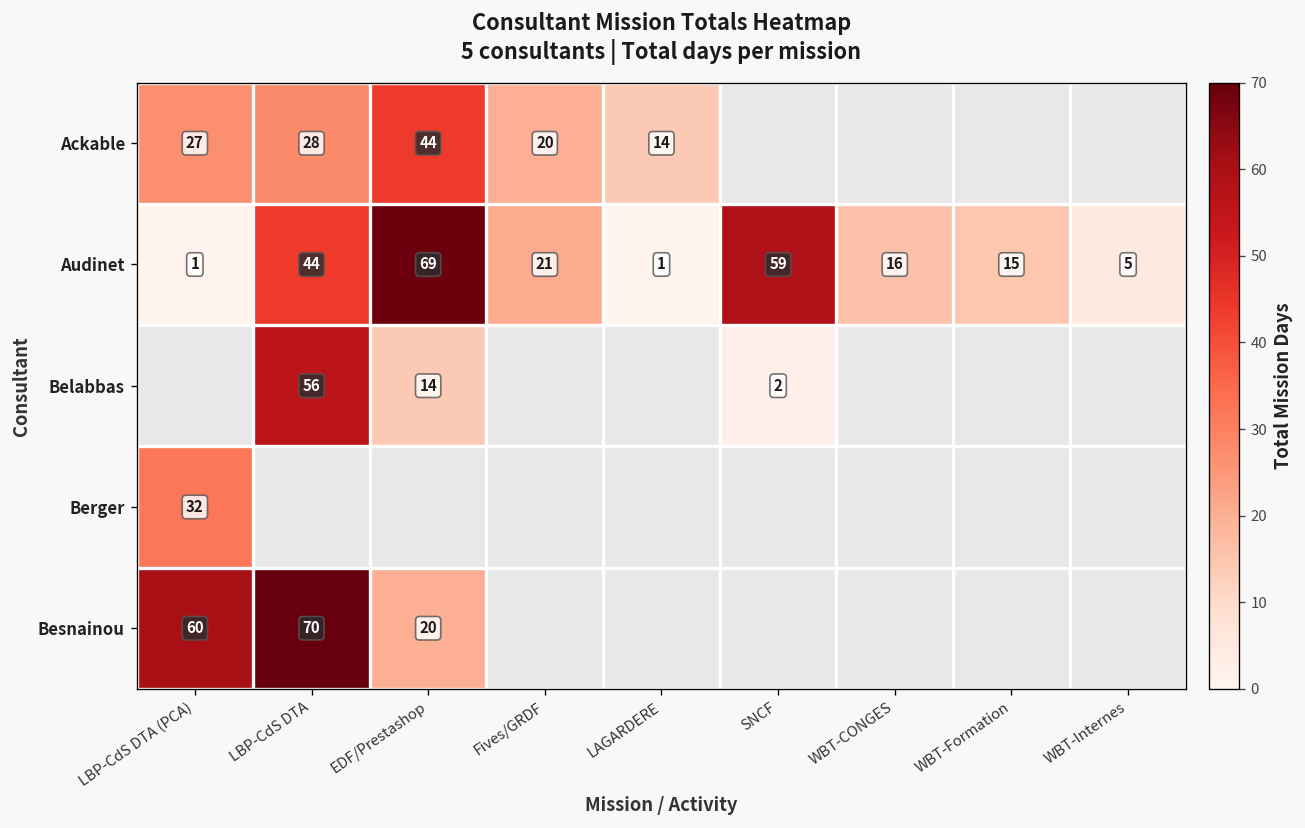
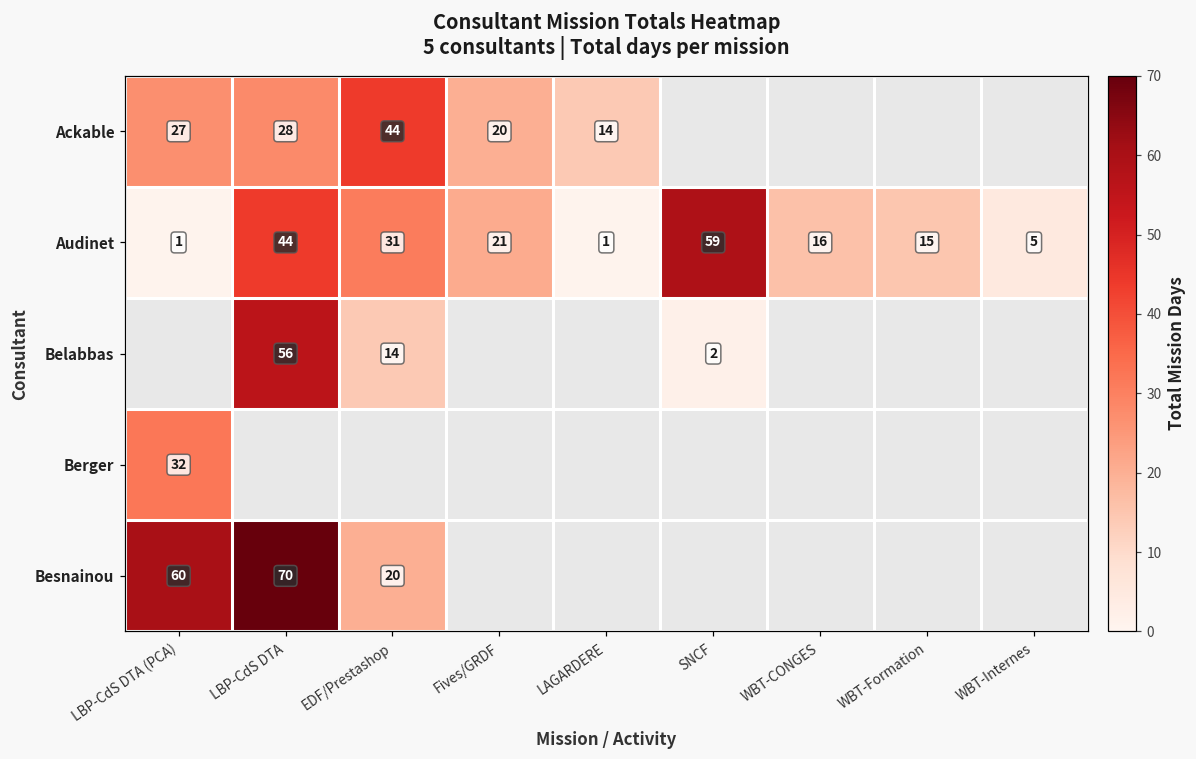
Audinet, EDF/Prestashop: 69 -> 31
